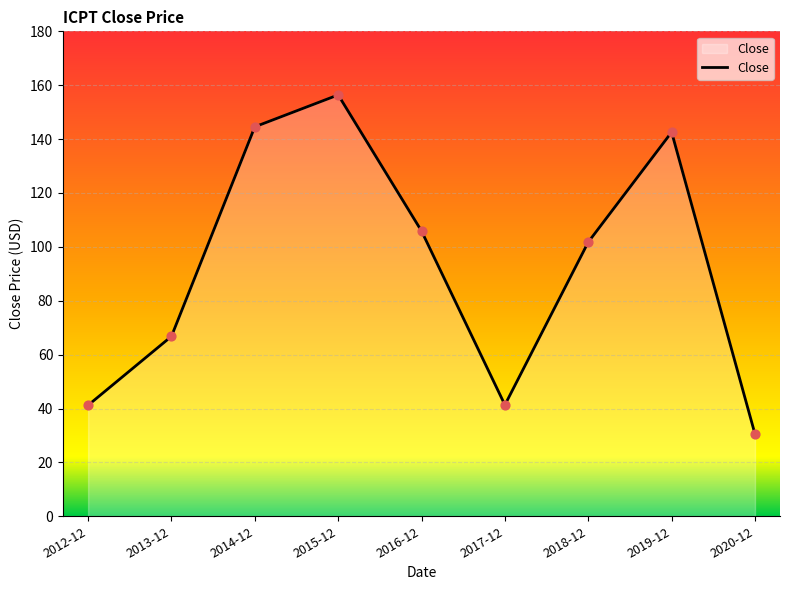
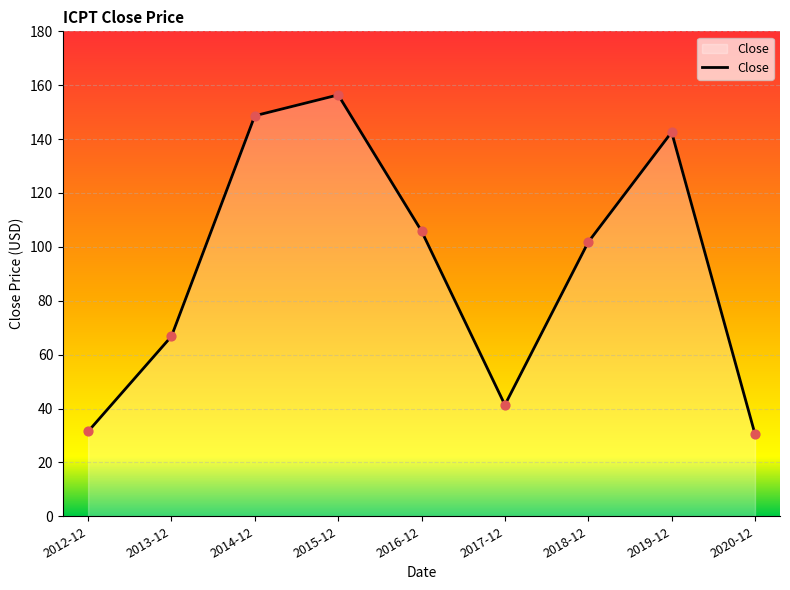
2012-12: 41 -> 31
2014-12: 145 -> 149
